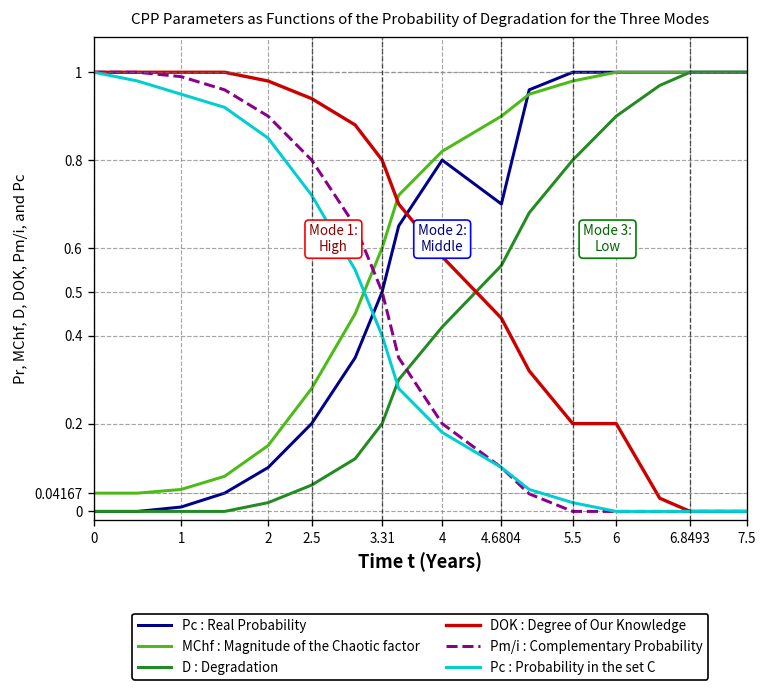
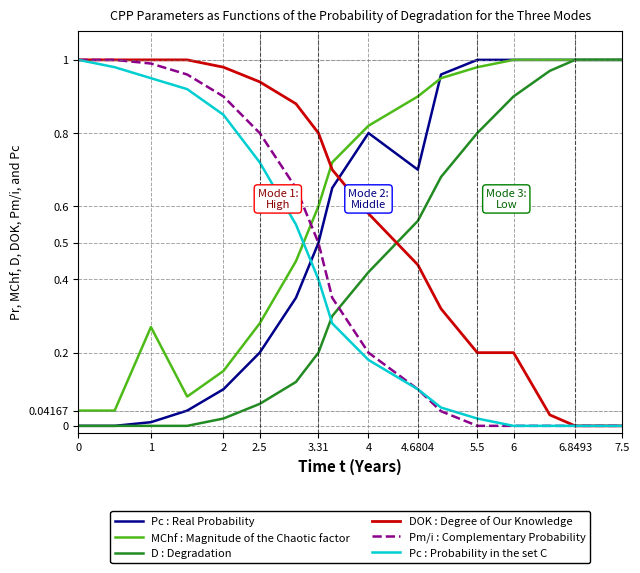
MChf : Magnitude of the Chaotic factor, 1: 0.05 -> 0.27
